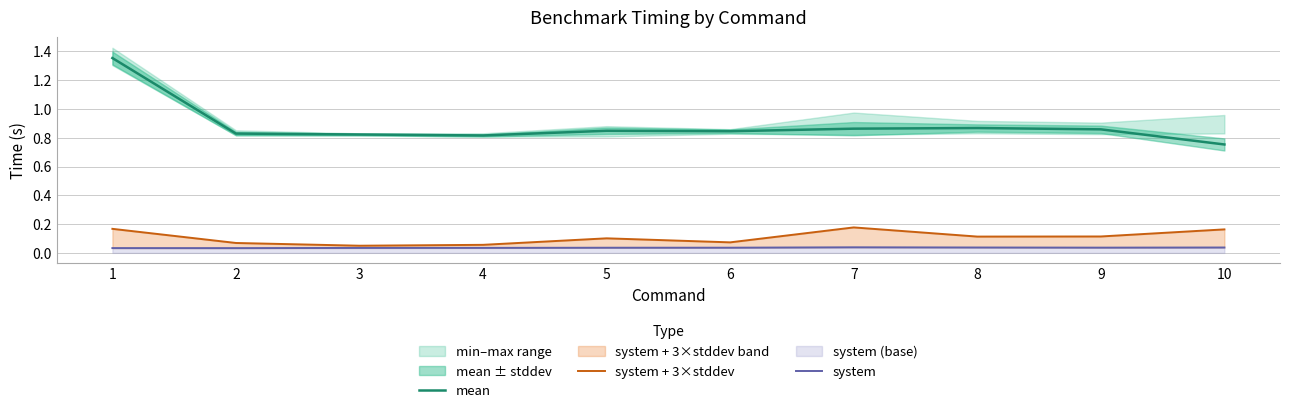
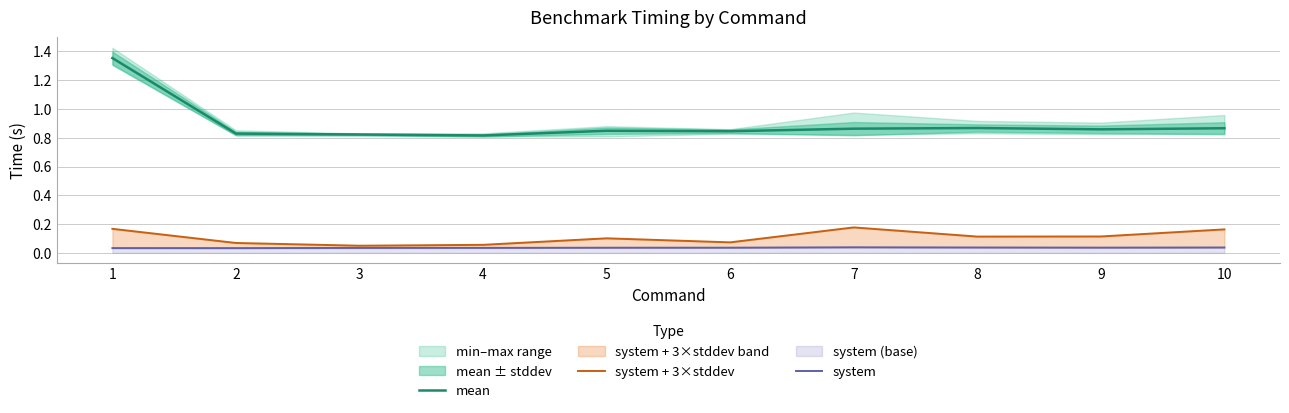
mean, 10: 0.75 -> 0.87
